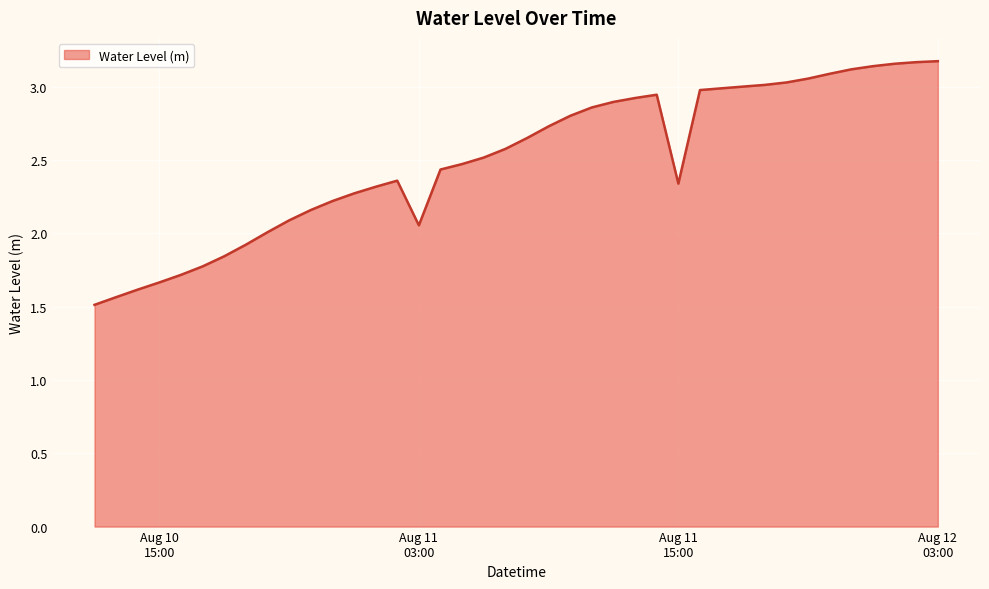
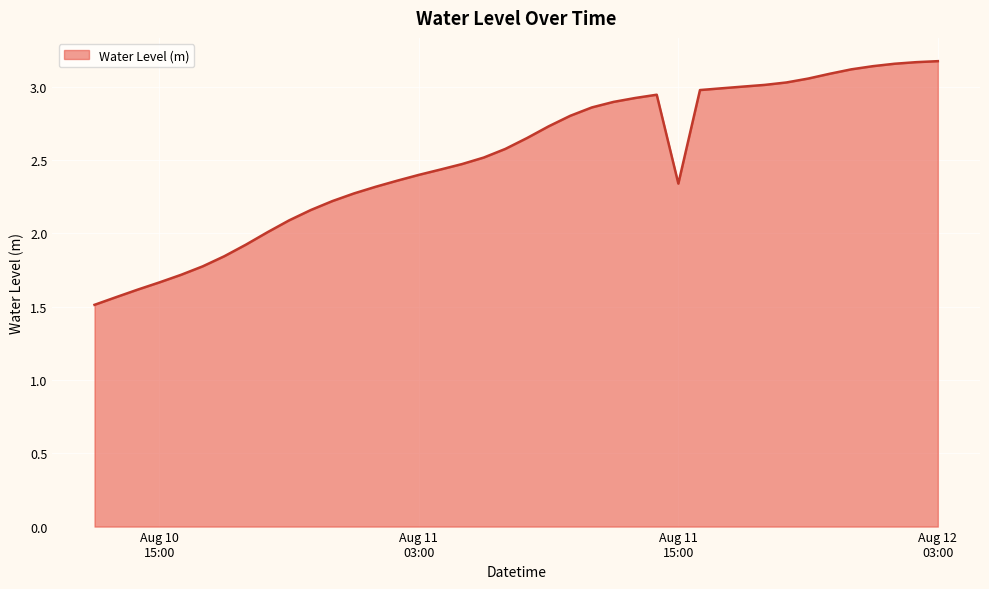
Aug 11 03:00: 2.05 -> 2.40
